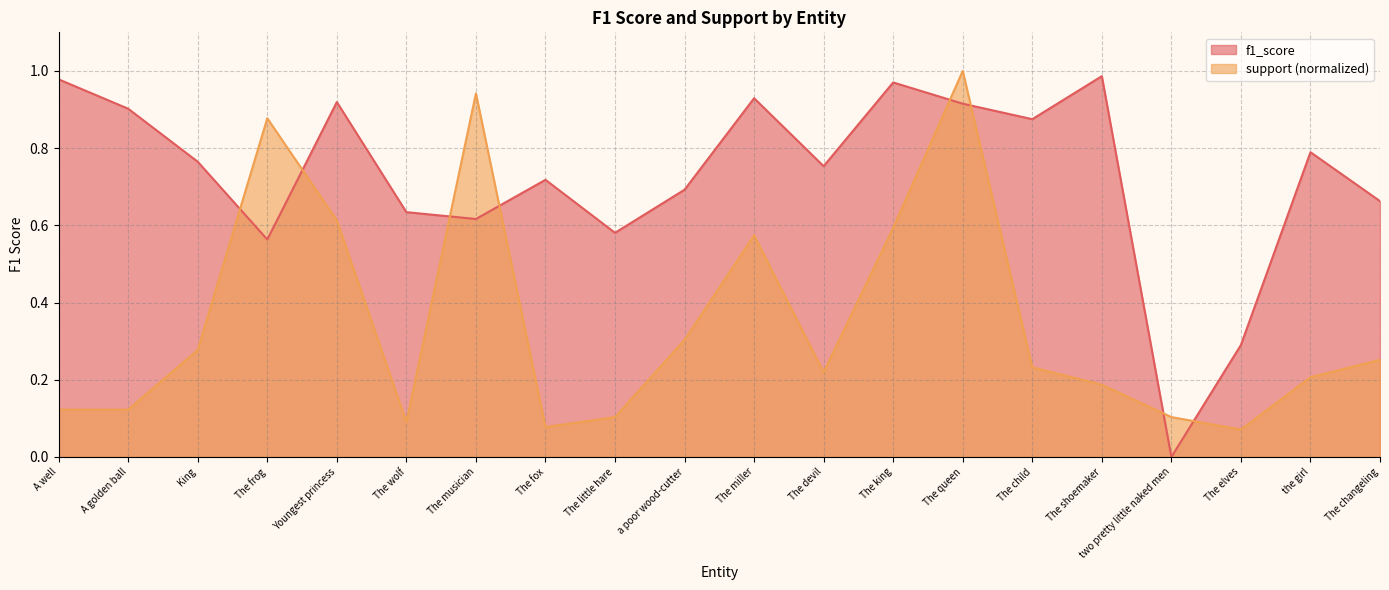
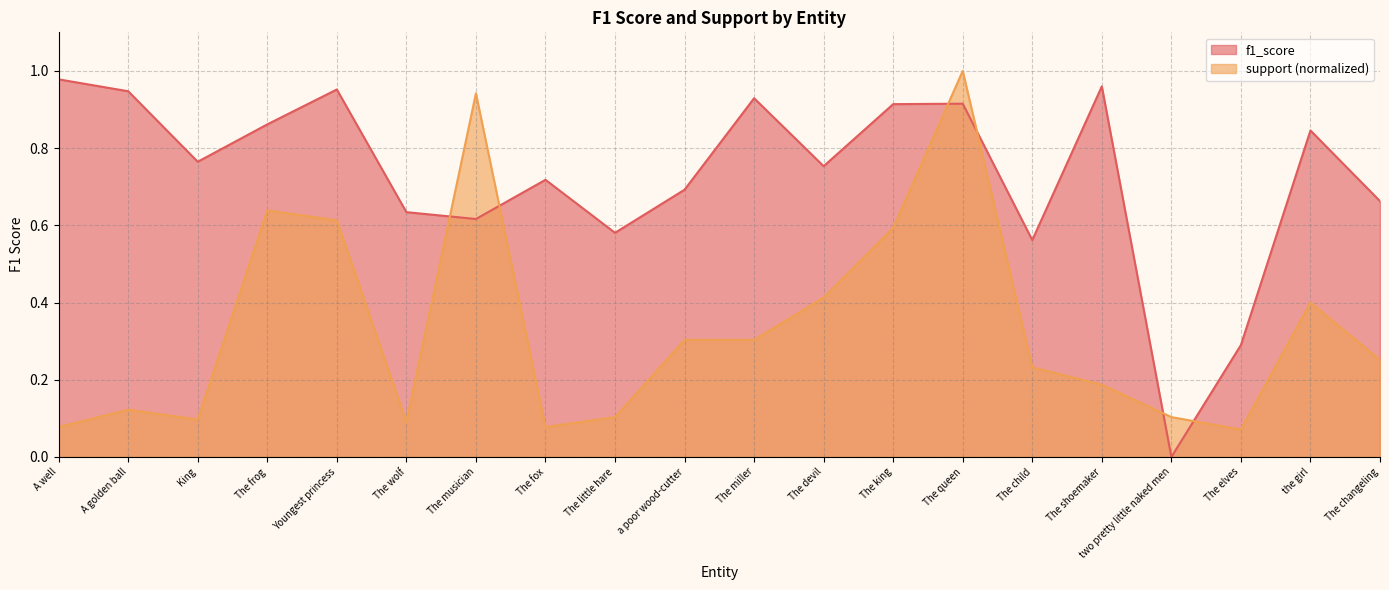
support (normalized), A well: 0.12 -> 0.08
f1_score, A golden ball: 0.90 -> 0.95
support (normalized), King: 0.28 -> 0.10
f1_score, The frog: 0.56 -> 0.86
support (normalized), The frog: 0.88 -> 0.64
f1_score, Youngest princess: 0.92 -> 0.95
support (normalized), The miller: 0.57 -> 0.30
support (normalized), The devil: 0.22 -> 0.41
f1_score, The king: 0.97 -> 0.91
f1_score, The child: 0.88 -> 0.56
f1_score, The shoemaker: 0.99 -> 0.96
f1_score, the girl: 0.79 -> 0.85
support (normalized), the girl: 0.21 -> 0.40
